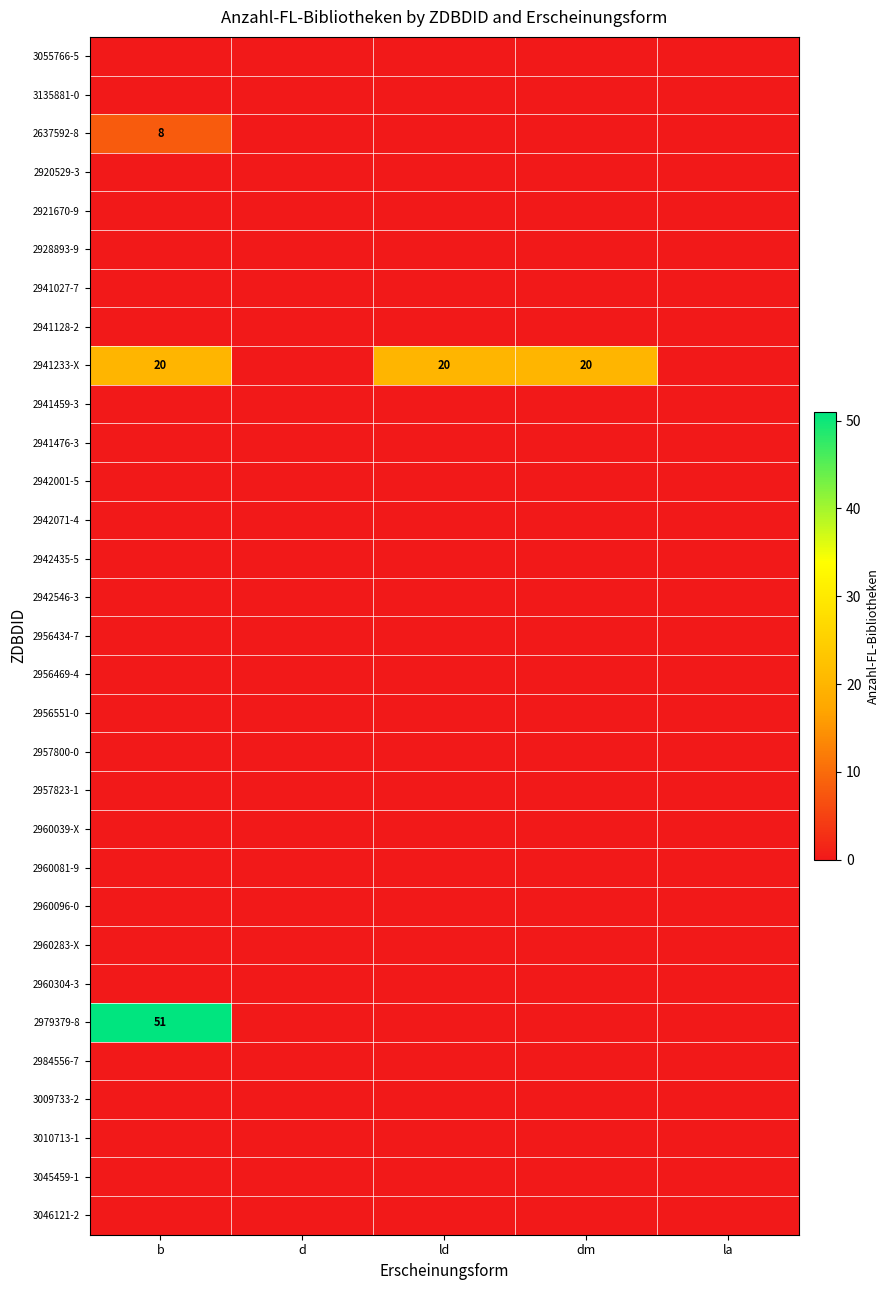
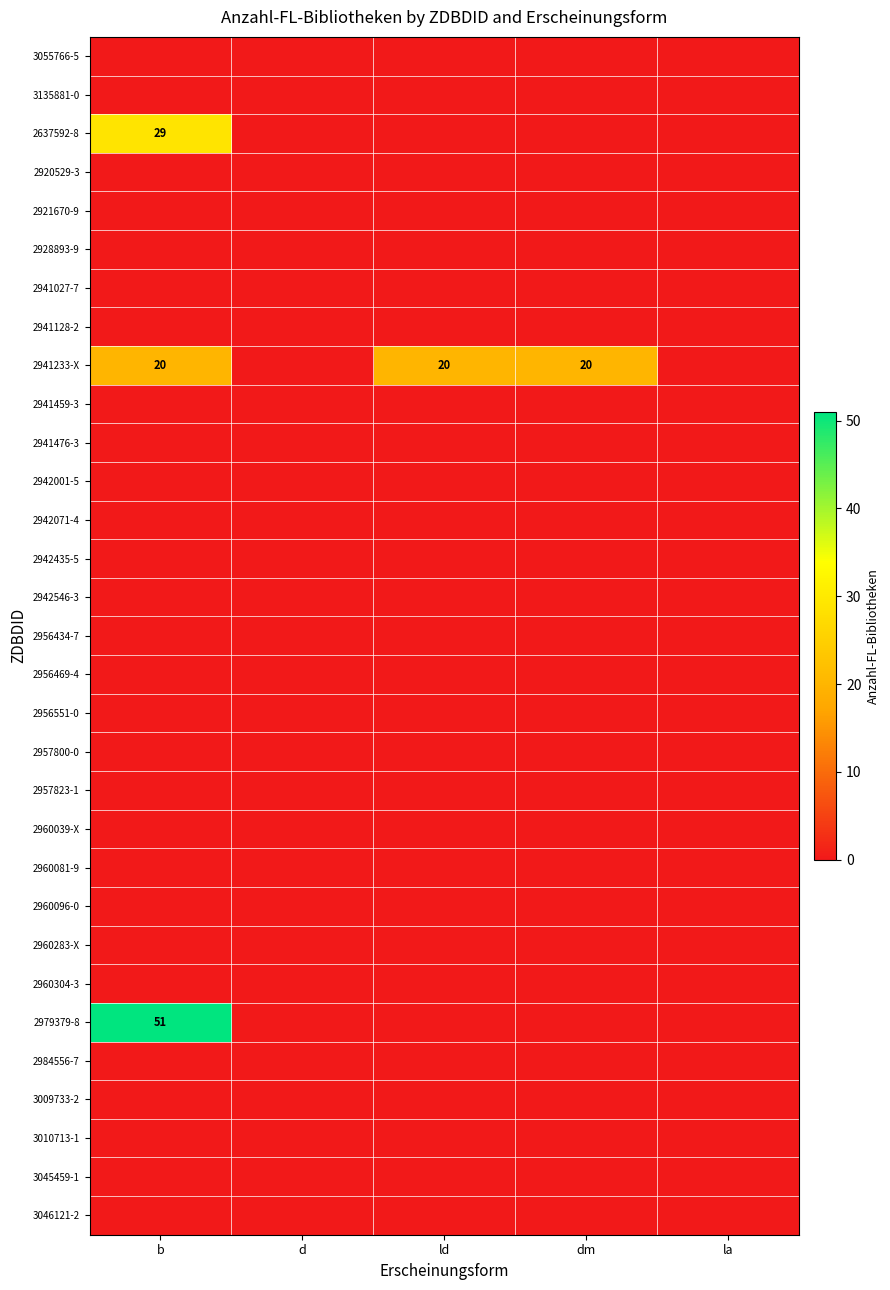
2637592-8, b: 8 -> 29
